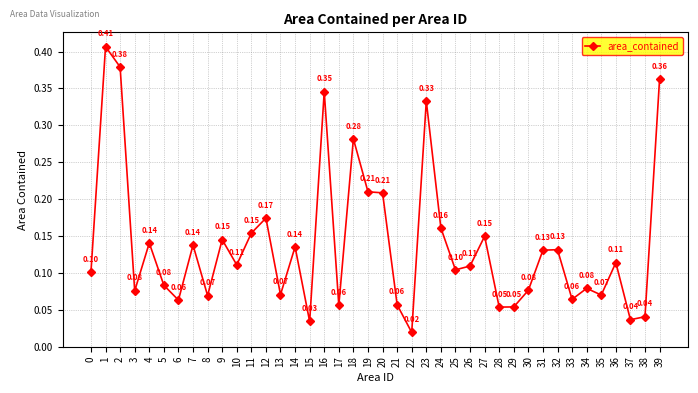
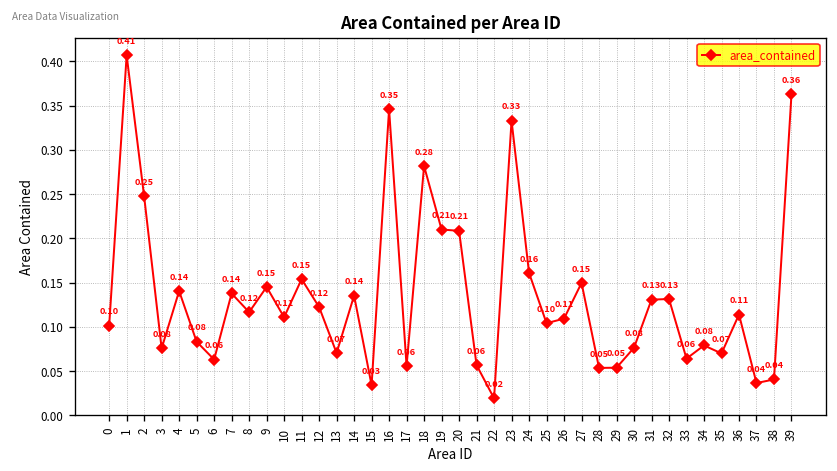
2: 0.38 -> 0.25
8: 0.07 -> 0.12
12: 0.17 -> 0.12
